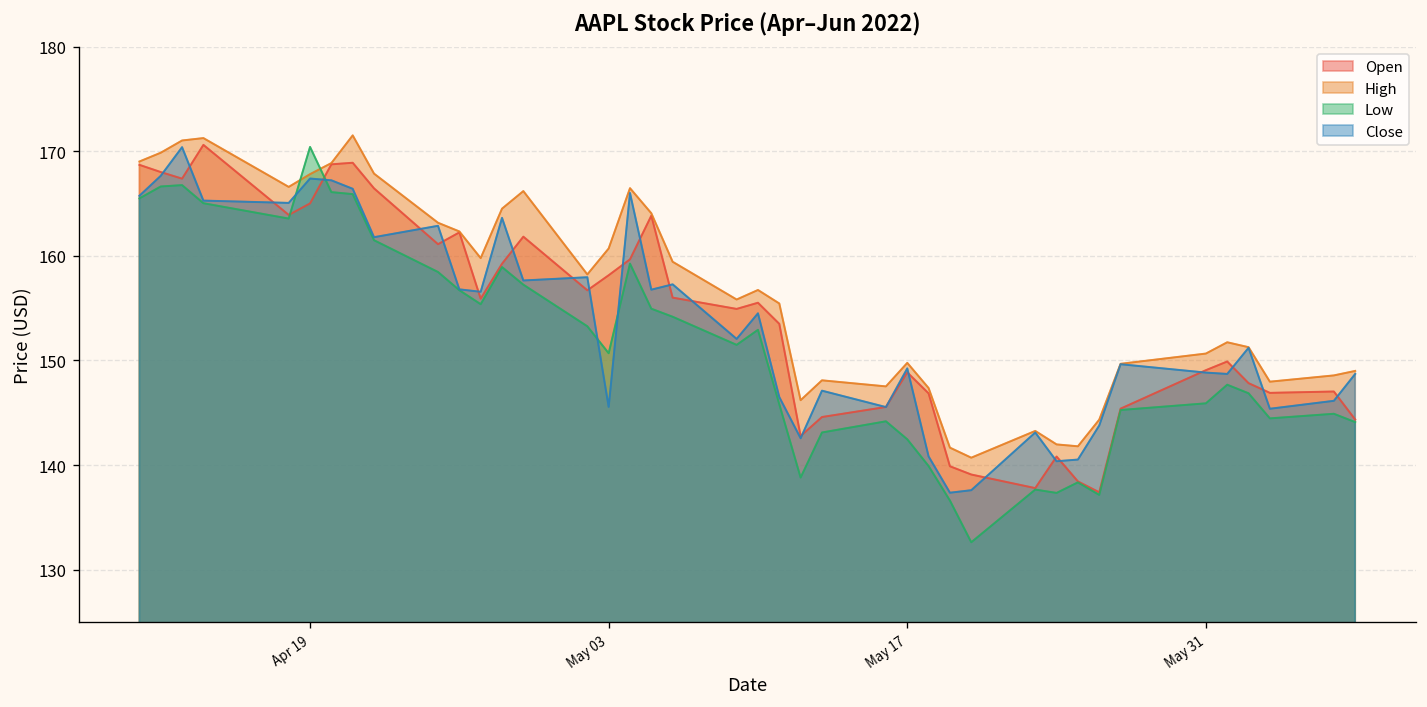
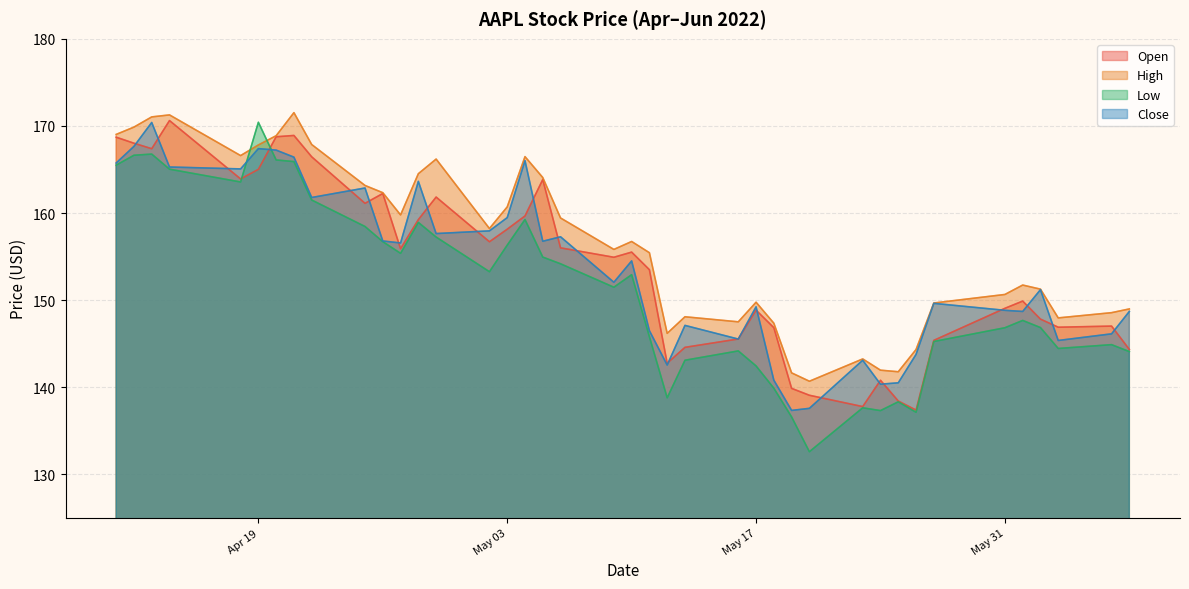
Low, May 03: 151 -> 156
Close, May 03: 146 -> 159
Low, May 31: 146 -> 147
